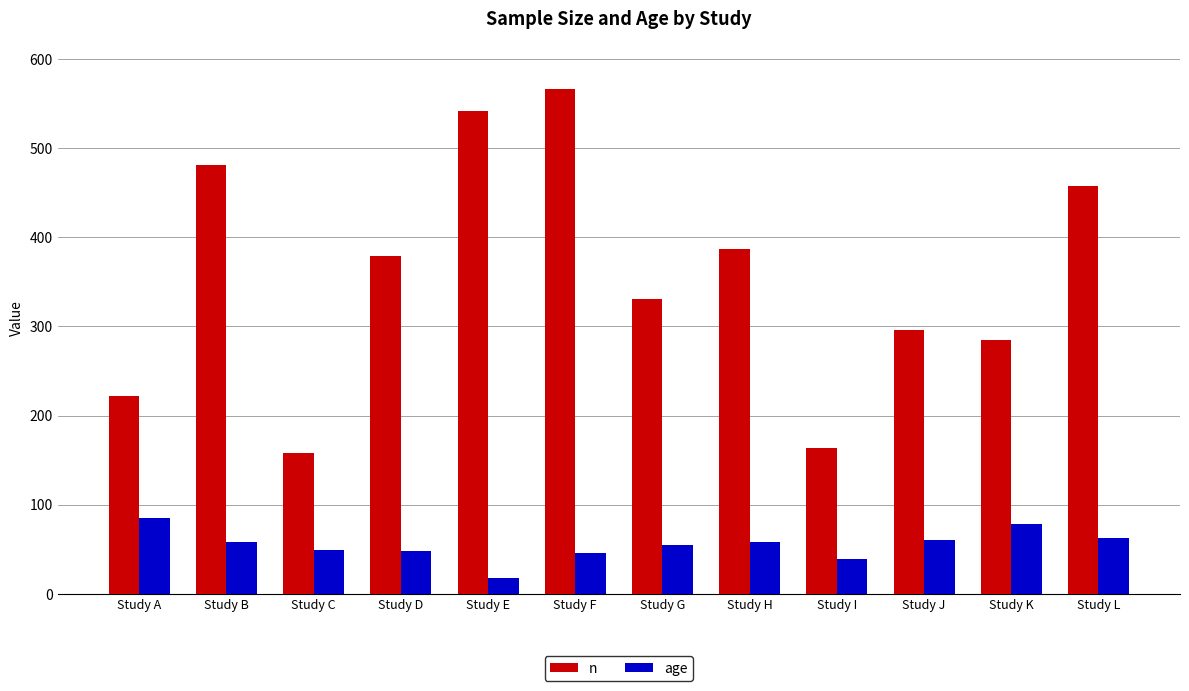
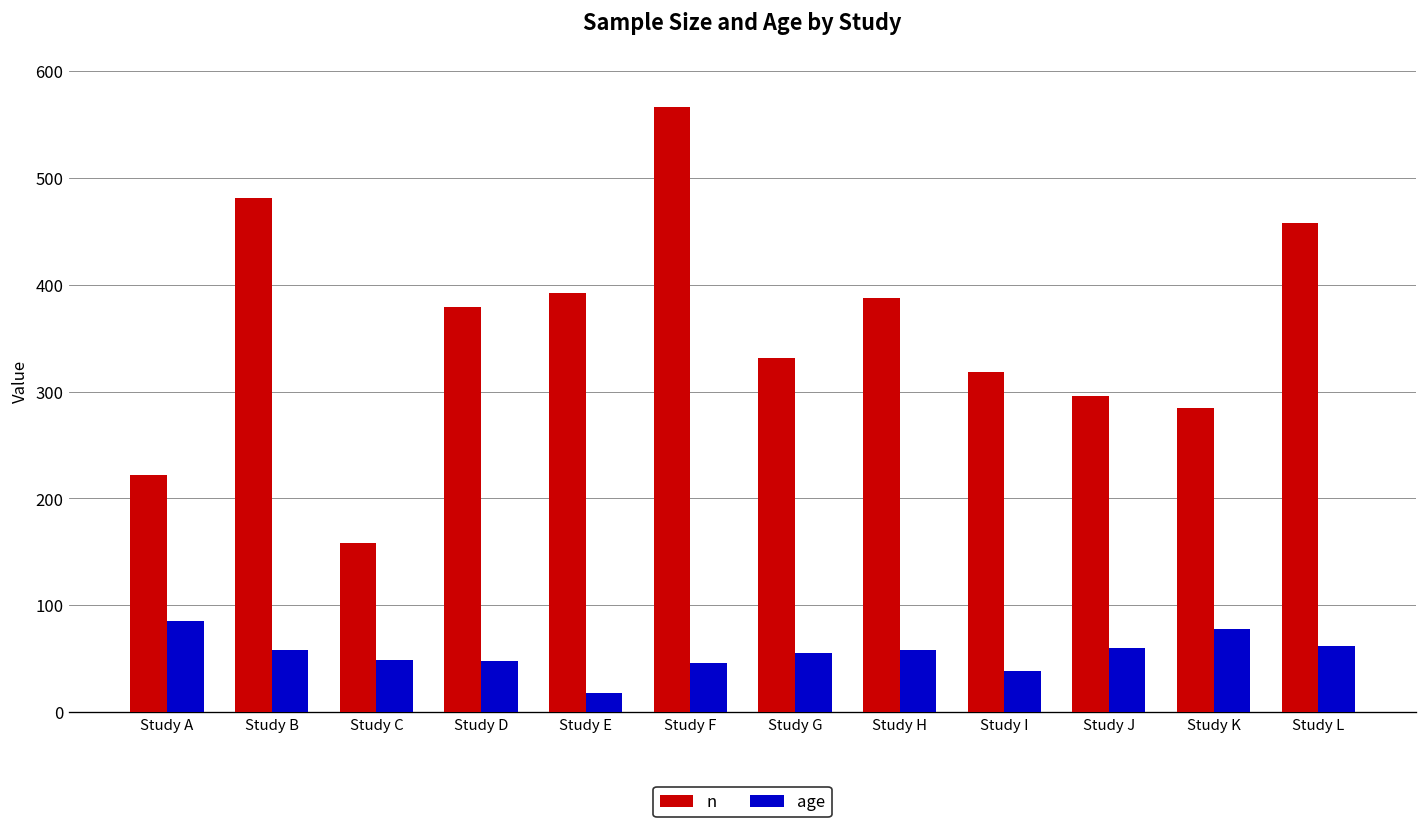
n, Study E: 540 -> 390
n, Study I: 160 -> 320
